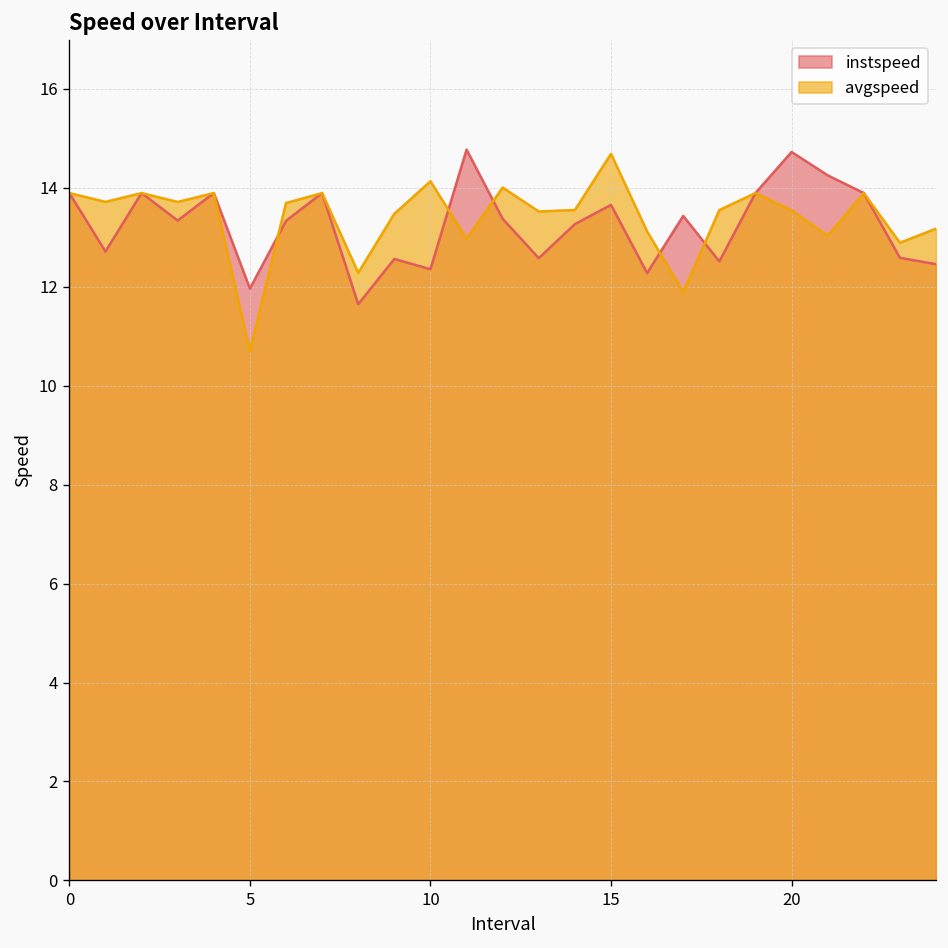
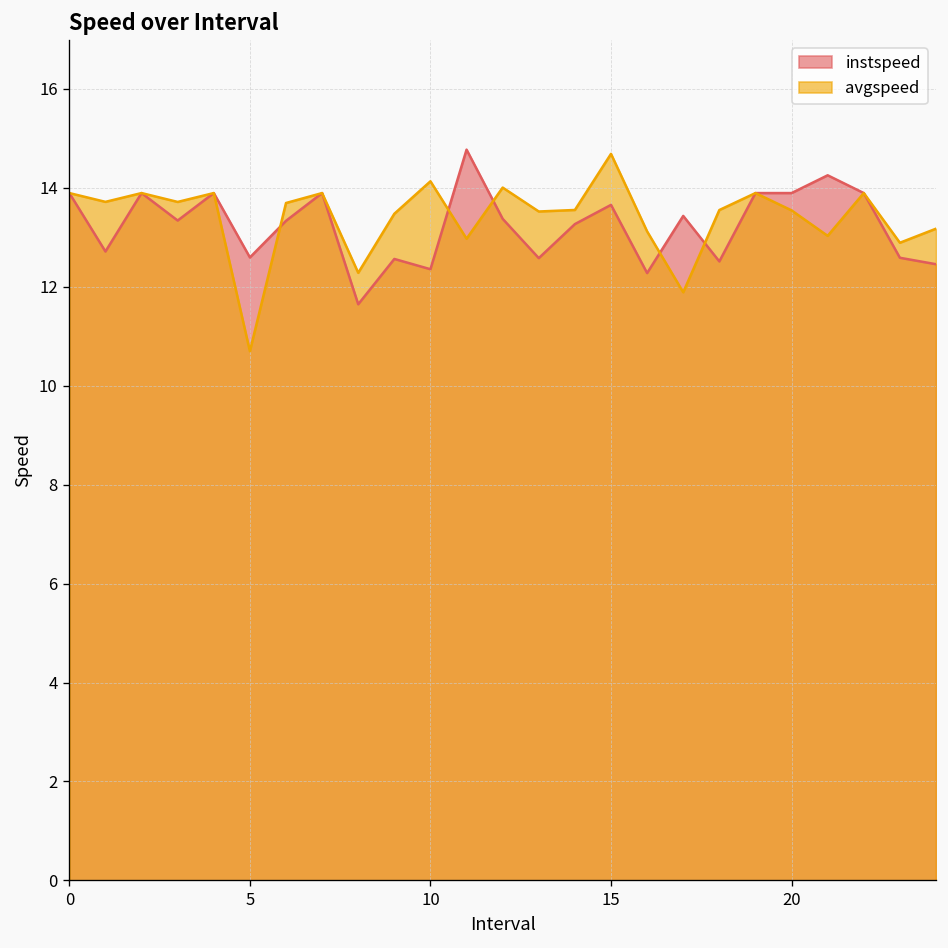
instspeed, 5: 12.0 -> 12.6
instspeed, 20: 14.7 -> 13.9
